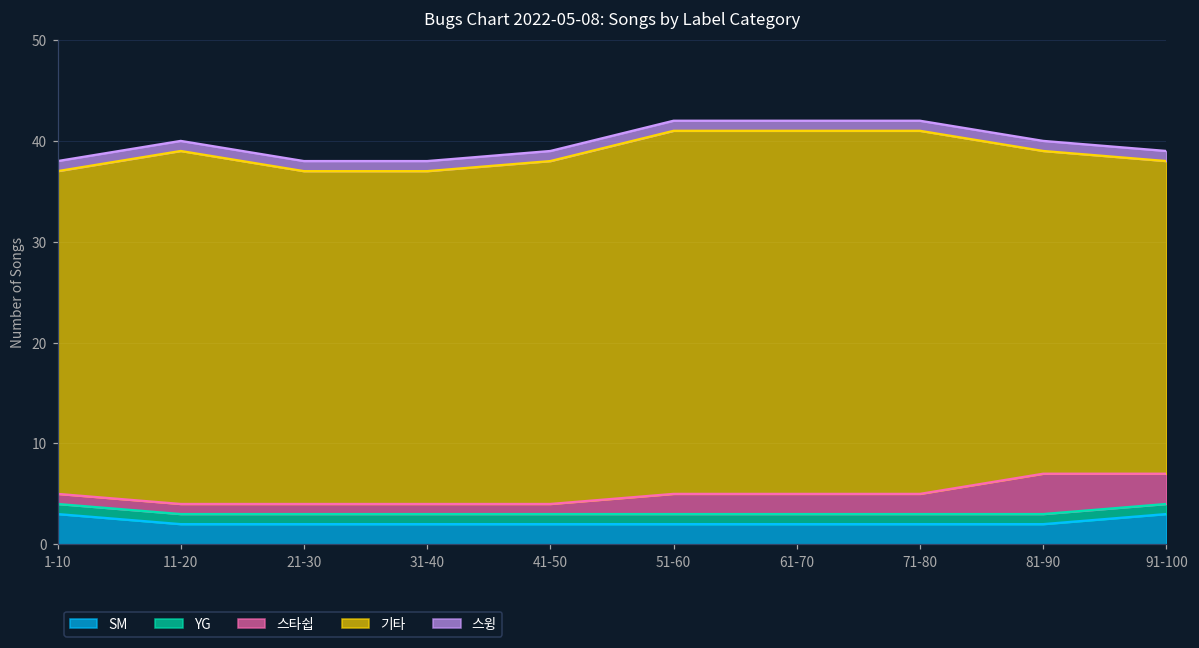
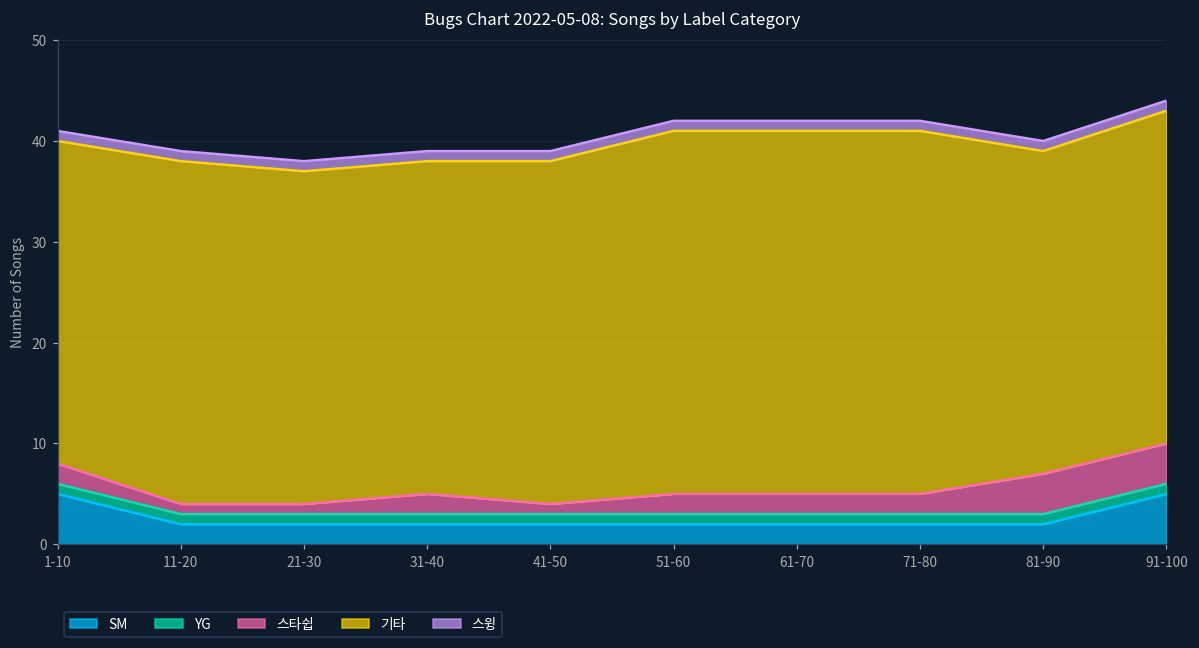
SM, 1-10: 3 -> 5
스타쉽, 1-10: 1 -> 2
기타, 11-20: 35 -> 34
스타쉽, 31-40: 1 -> 2
SM, 91-100: 3 -> 5
스타쉽, 91-100: 3 -> 4
기타, 91-100: 31 -> 33
